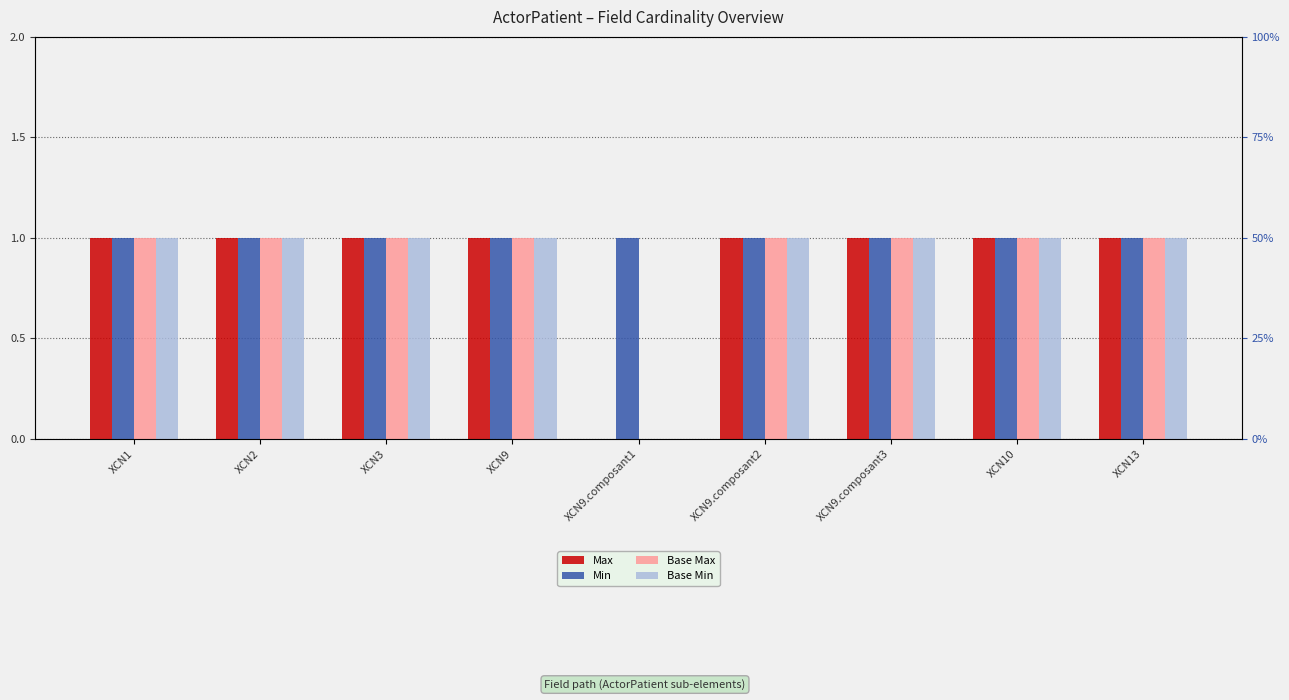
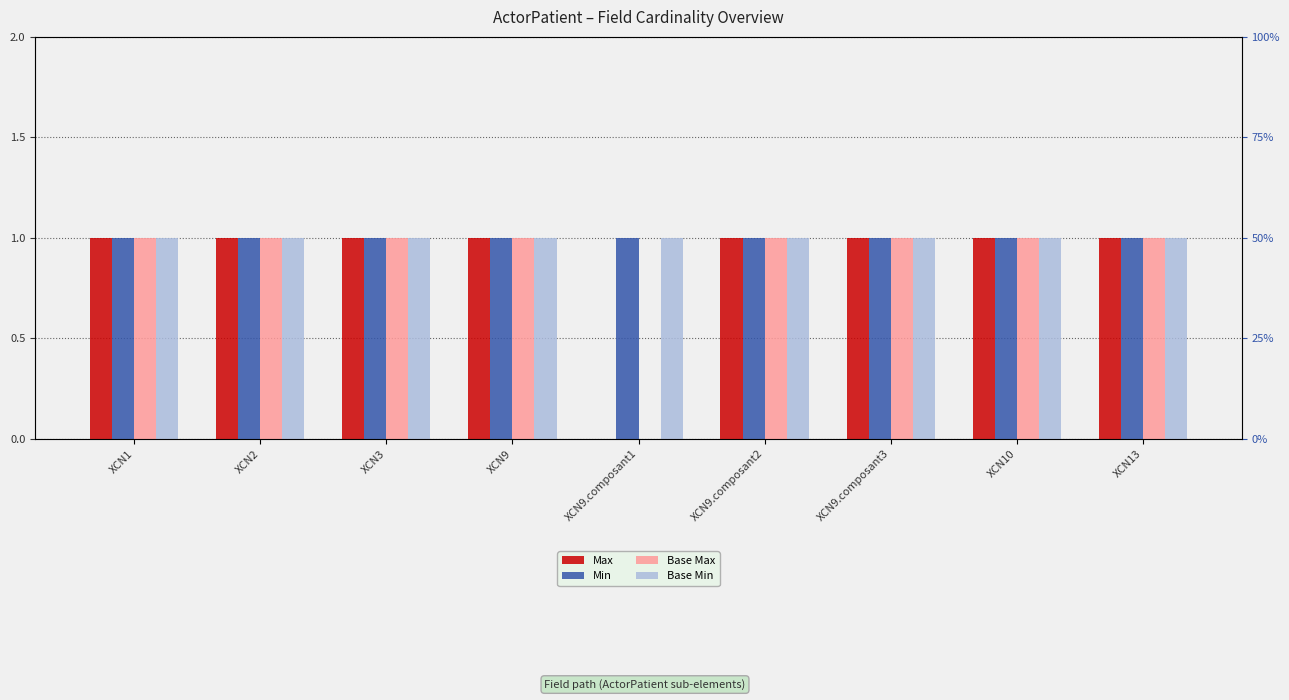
Base Min, XCN9.composant1: 0 -> 1
